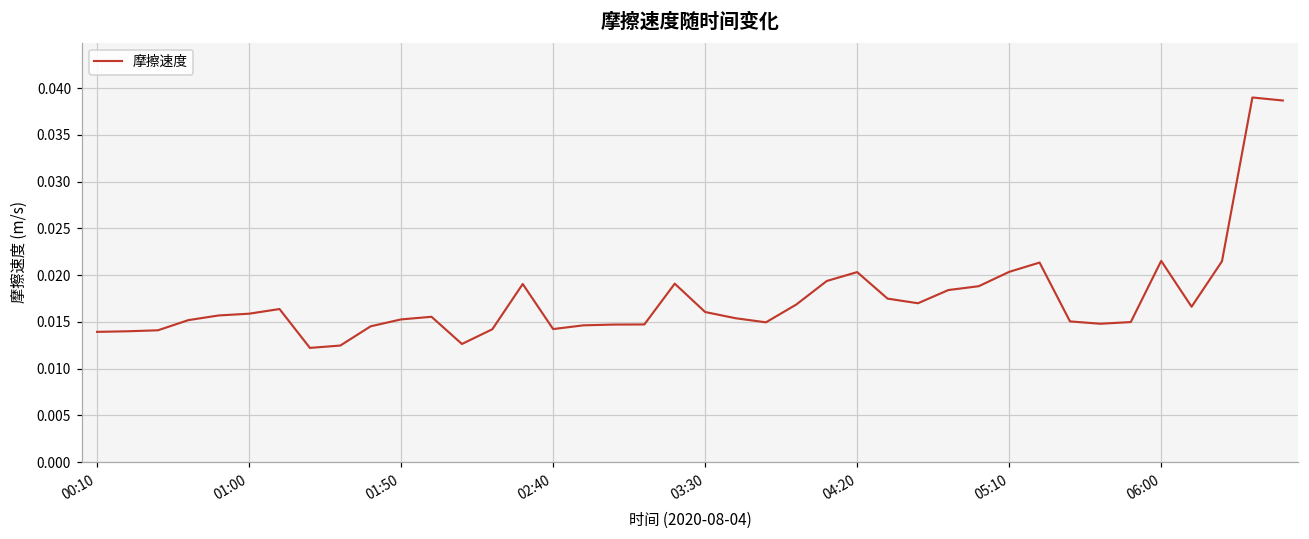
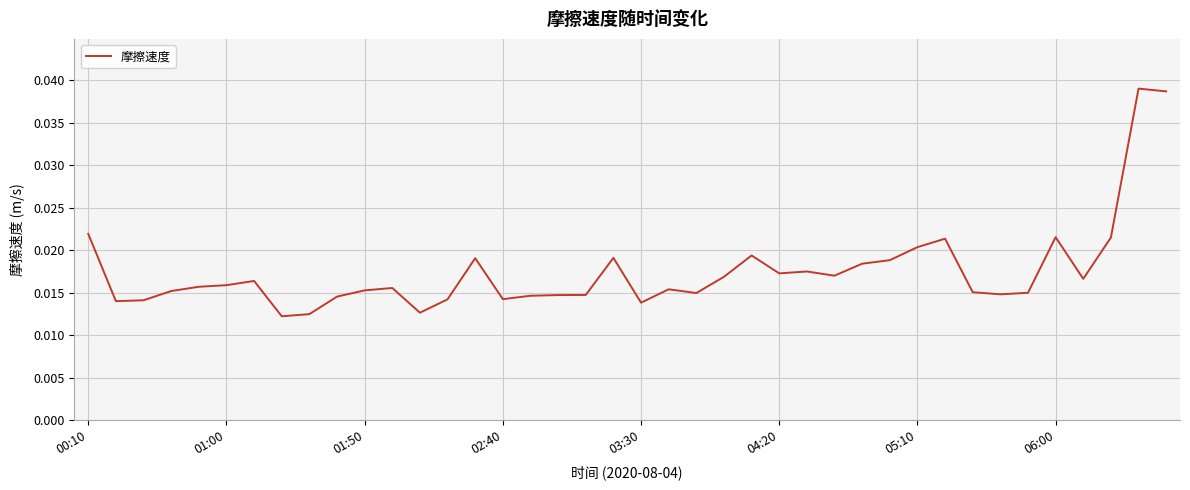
00:10: 0.014 -> 0.022
03:30: 0.016 -> 0.014
04:20: 0.020 -> 0.017
